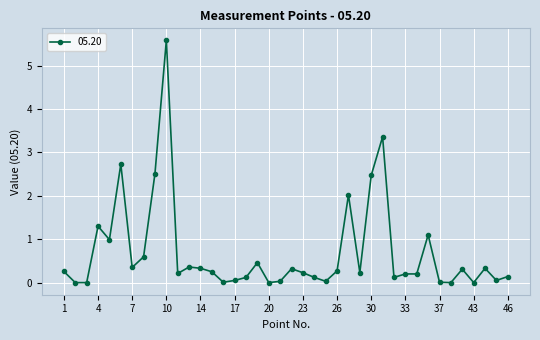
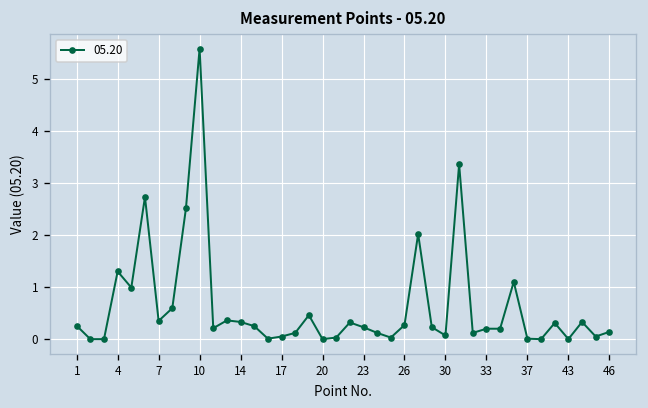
30: 2.5 -> 0.1
